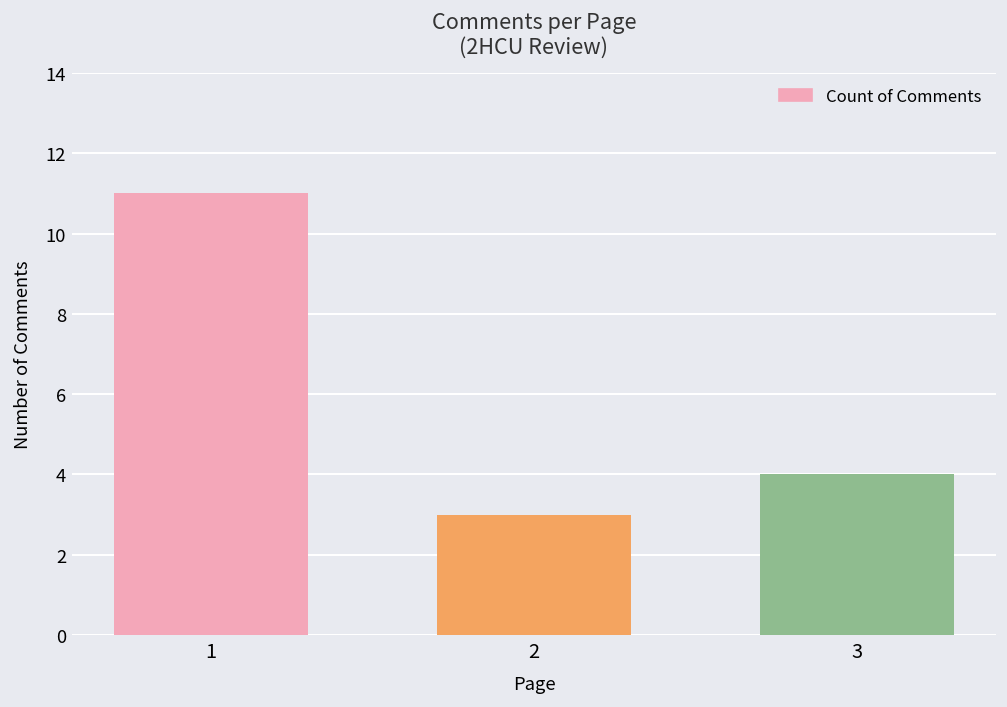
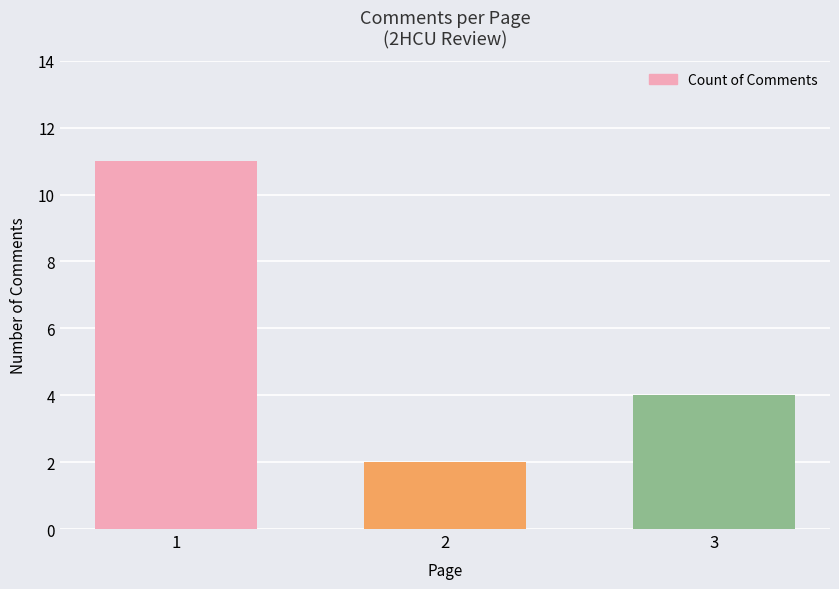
2: 3 -> 2
